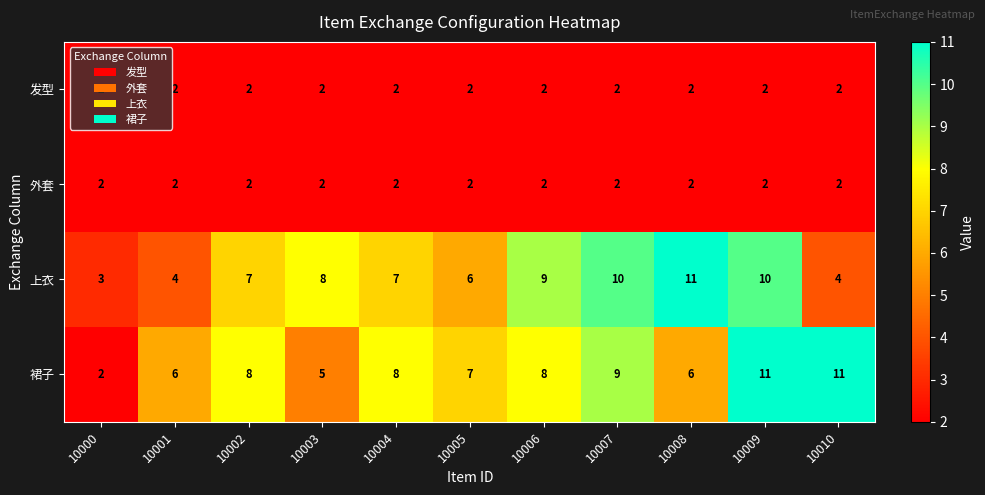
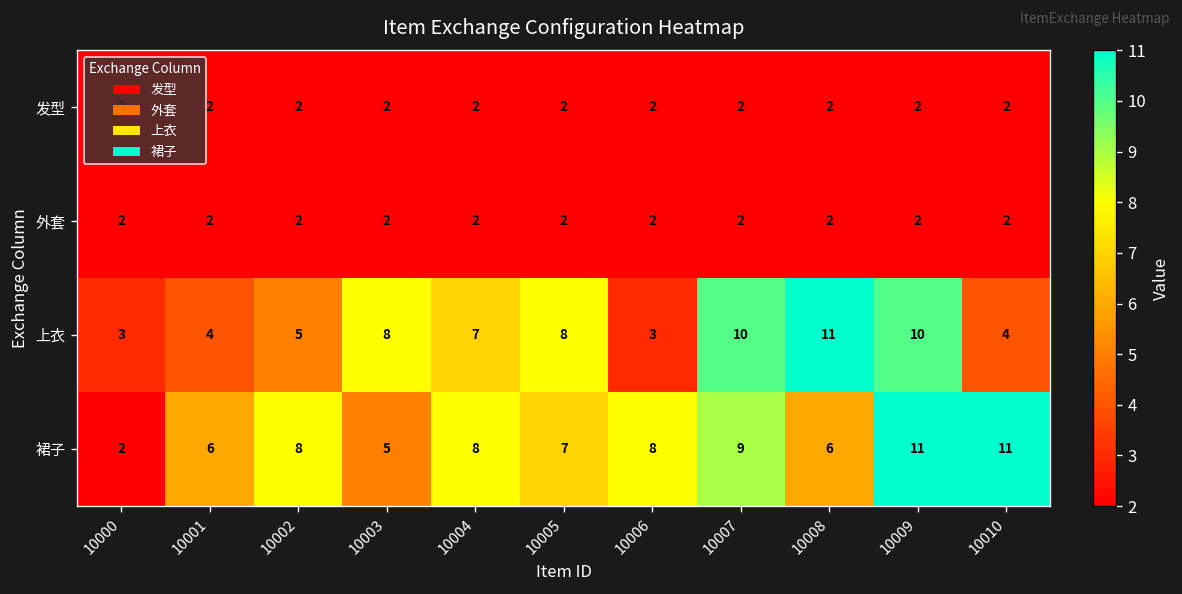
上衣, 10002: 7 -> 5
上衣, 10005: 6 -> 8
上衣, 10006: 9 -> 3
